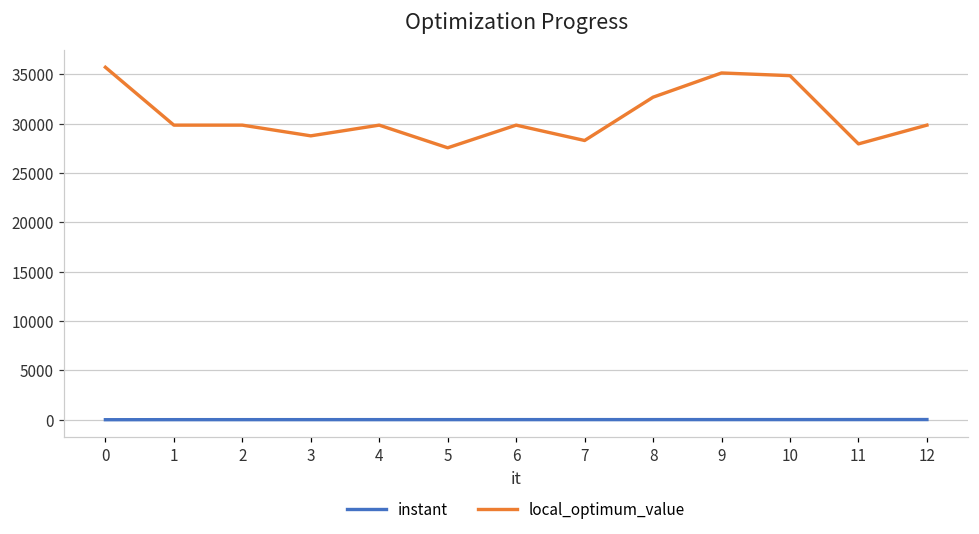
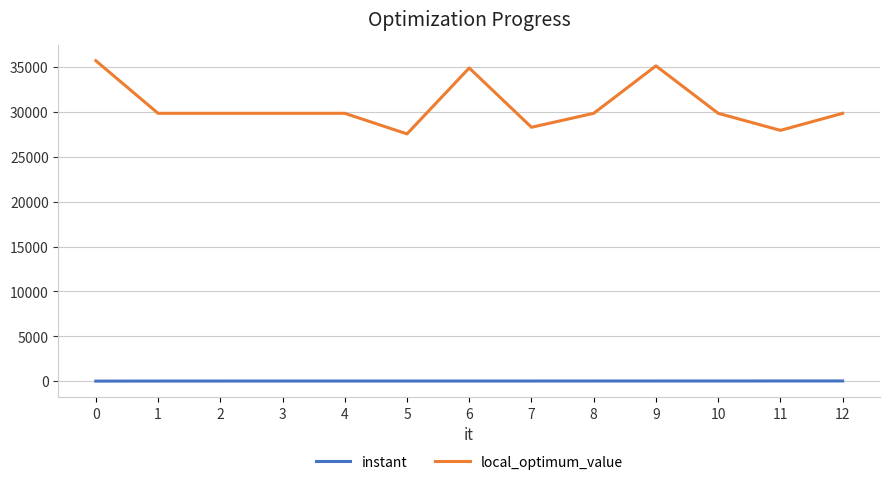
local_optimum_value, 3: 29000 -> 30000
local_optimum_value, 6: 30000 -> 35000
local_optimum_value, 8: 33000 -> 30000
local_optimum_value, 10: 35000 -> 30000
